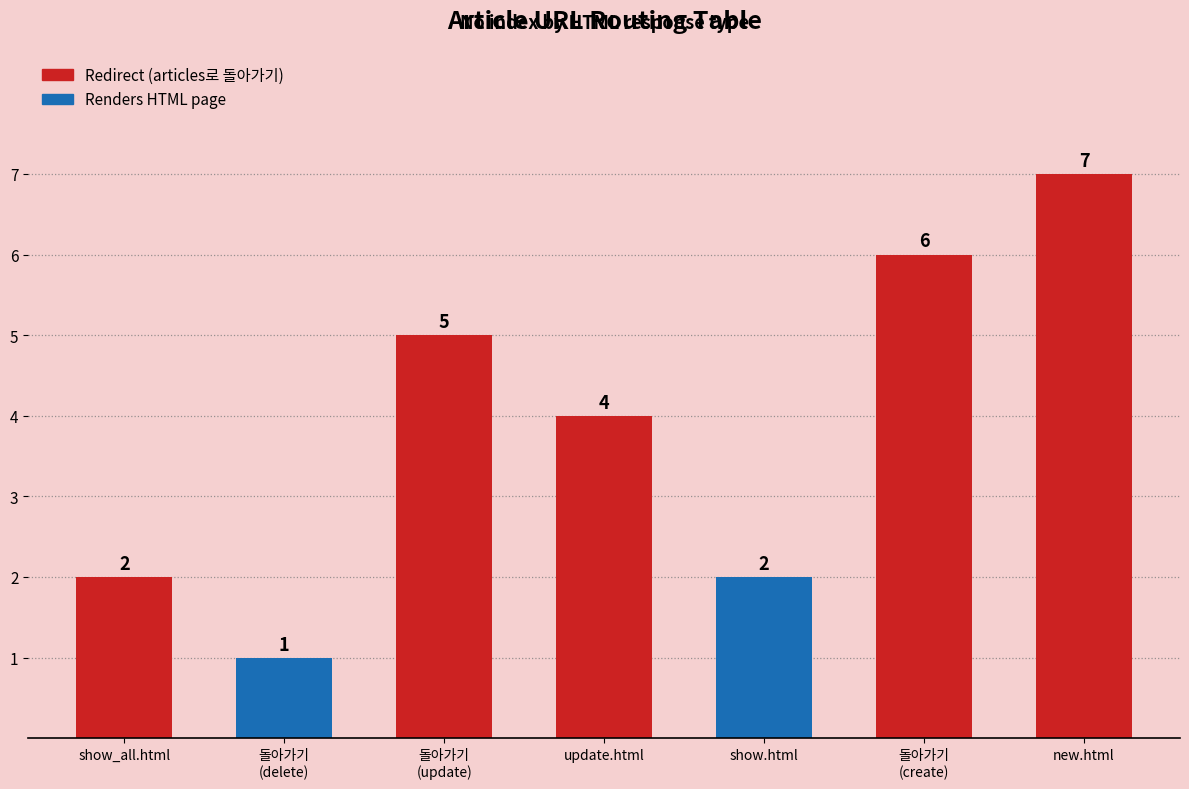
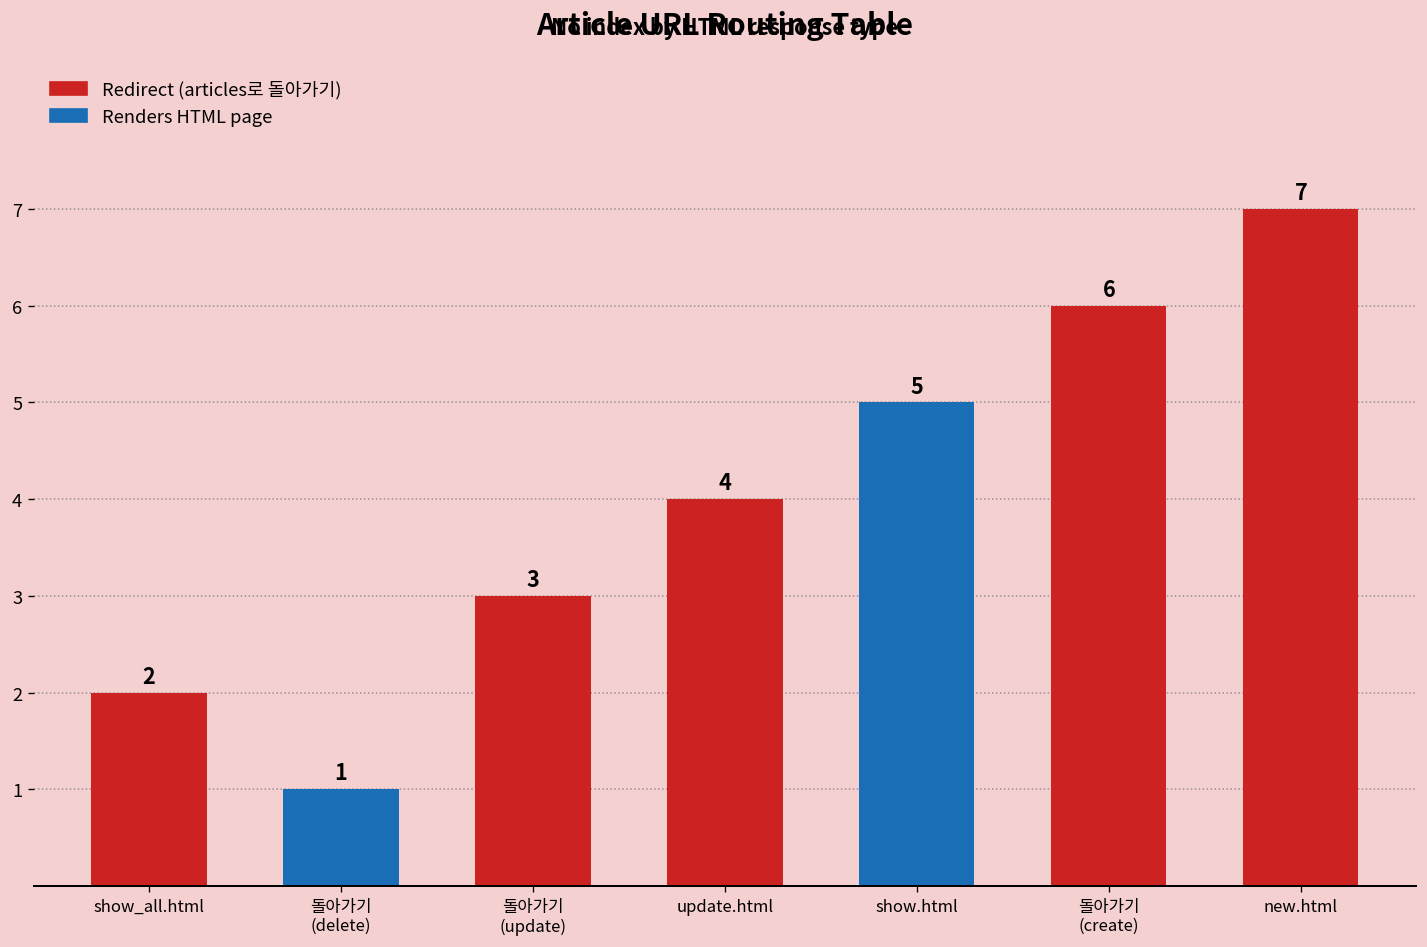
돌아가기 (update): 5 -> 3
show.html: 2 -> 5
